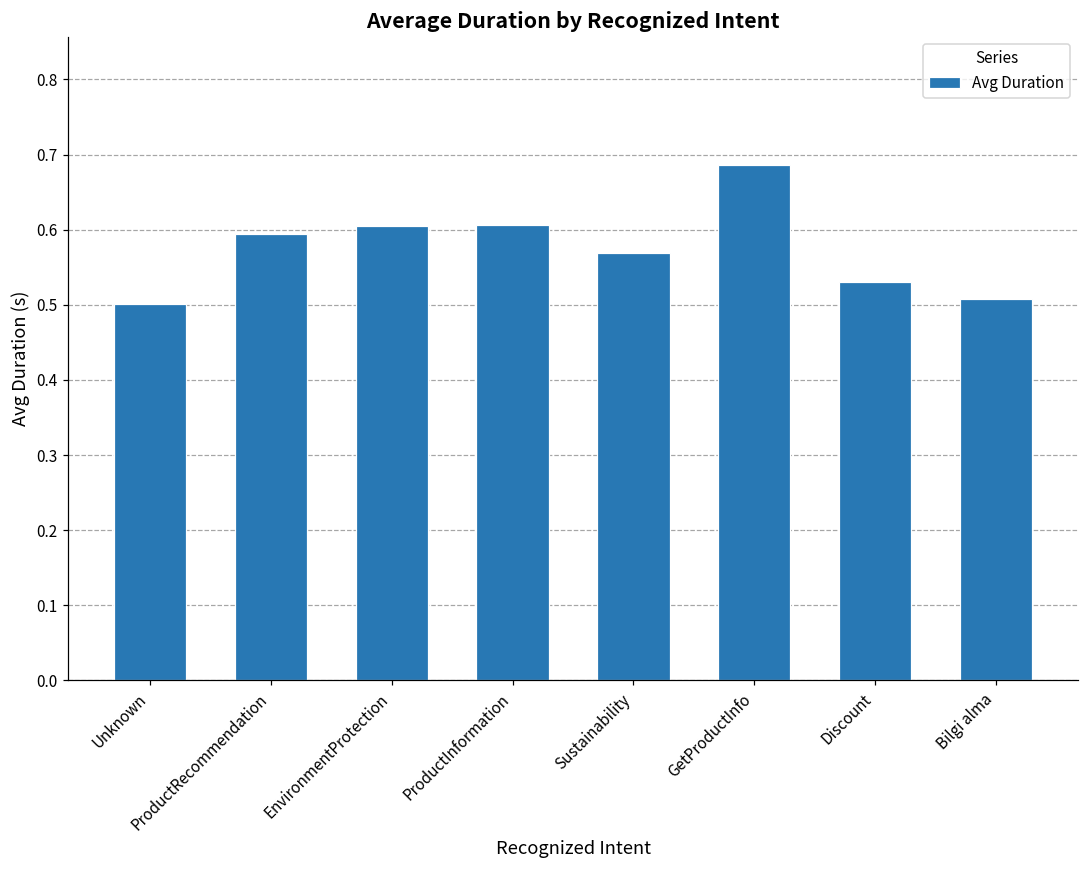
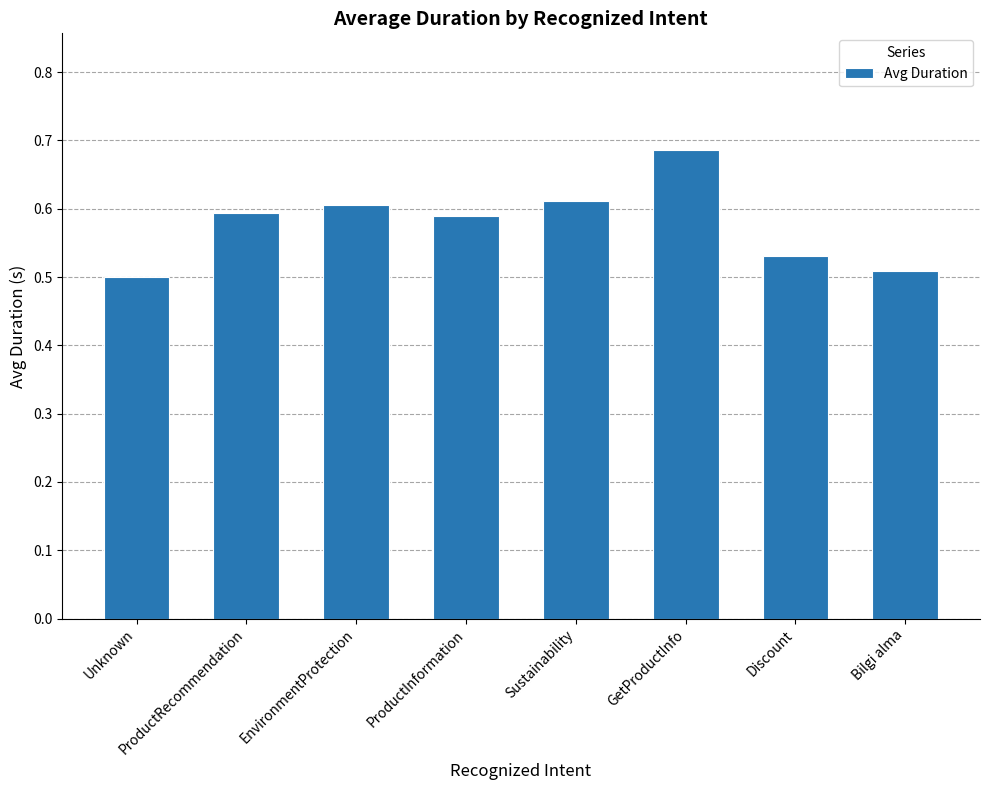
ProductInformation: 0.61 -> 0.59
Sustainability: 0.57 -> 0.61
